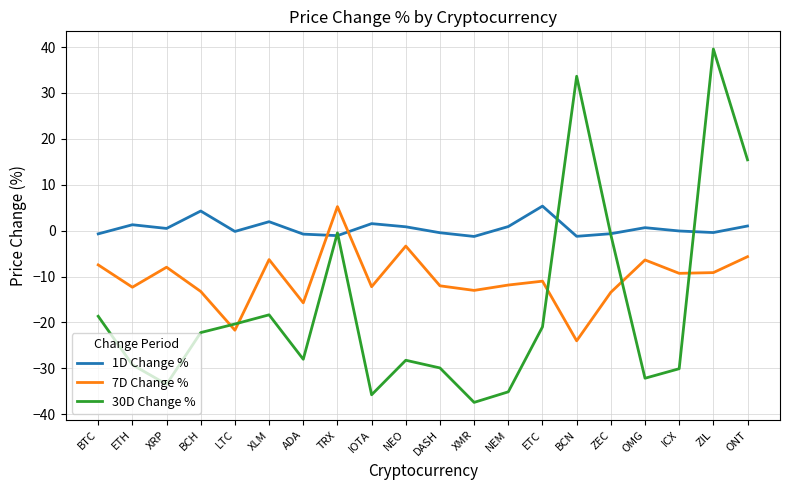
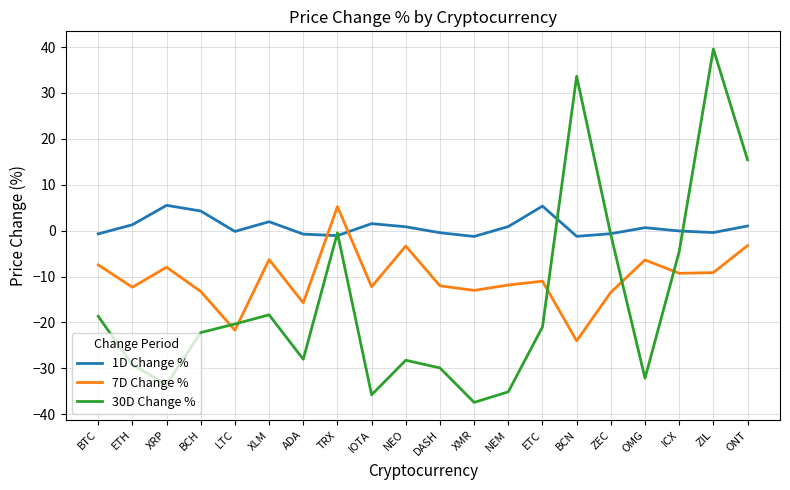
1D Change %, XRP: 0 -> 6
30D Change %, ICX: -30 -> -5
7D Change %, ONT: -6 -> -3
